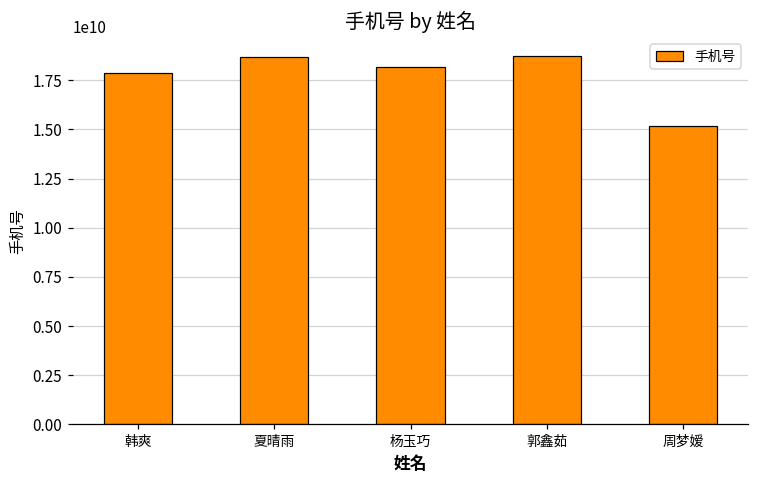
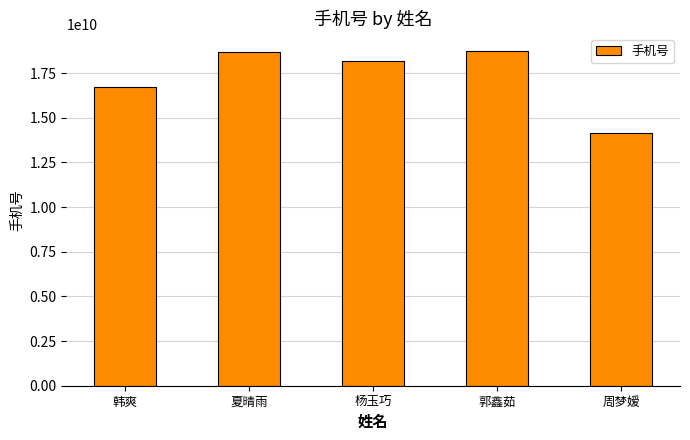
韩爽: 17900000000 -> 16700000000
周梦嫒: 15200000000 -> 14100000000
